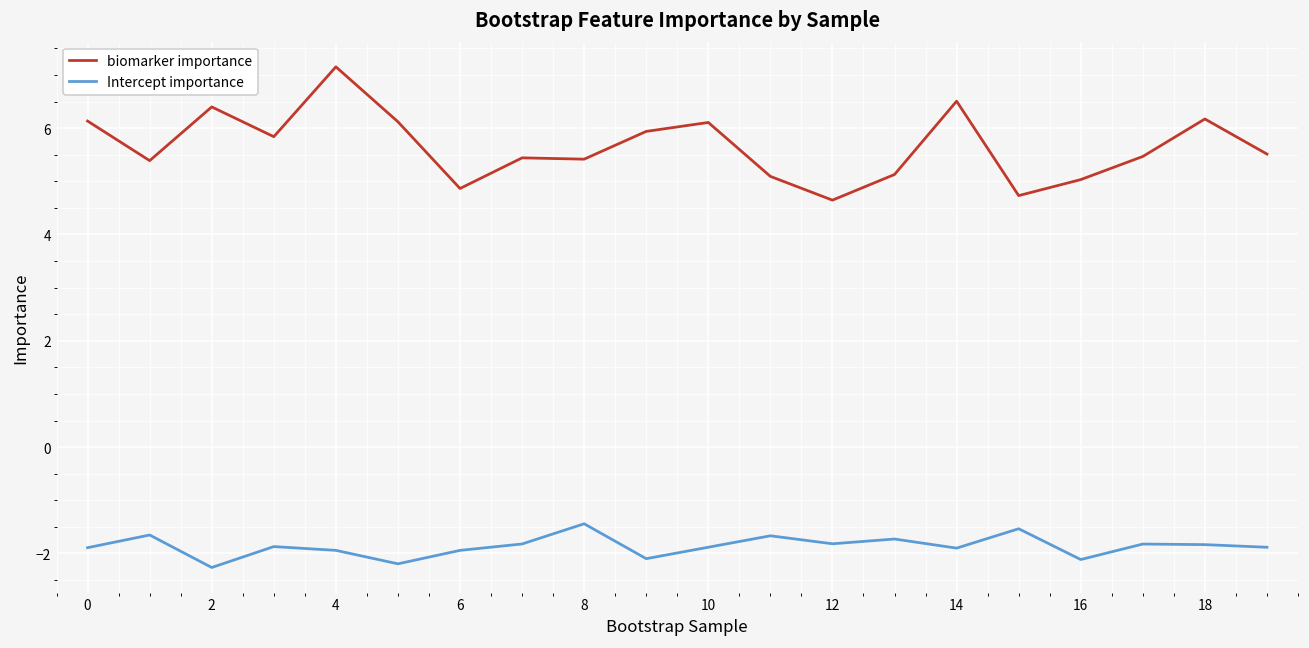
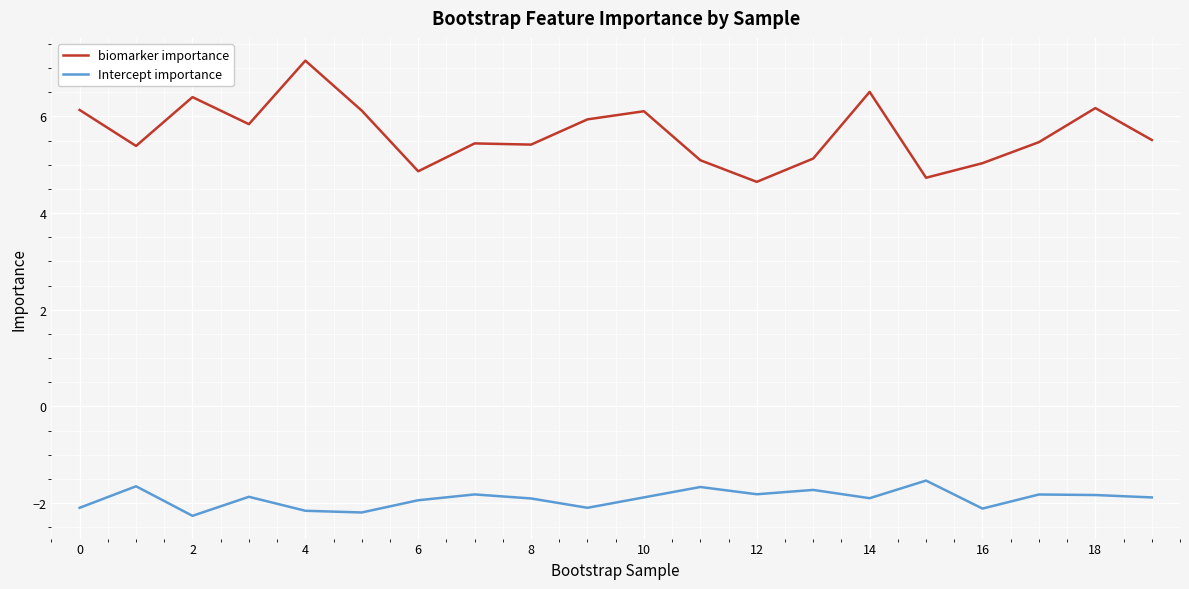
Intercept importance, 0: -1.9 -> -2.1
Intercept importance, 4: -1.9 -> -2.2
Intercept importance, 8: -1.4 -> -1.9
